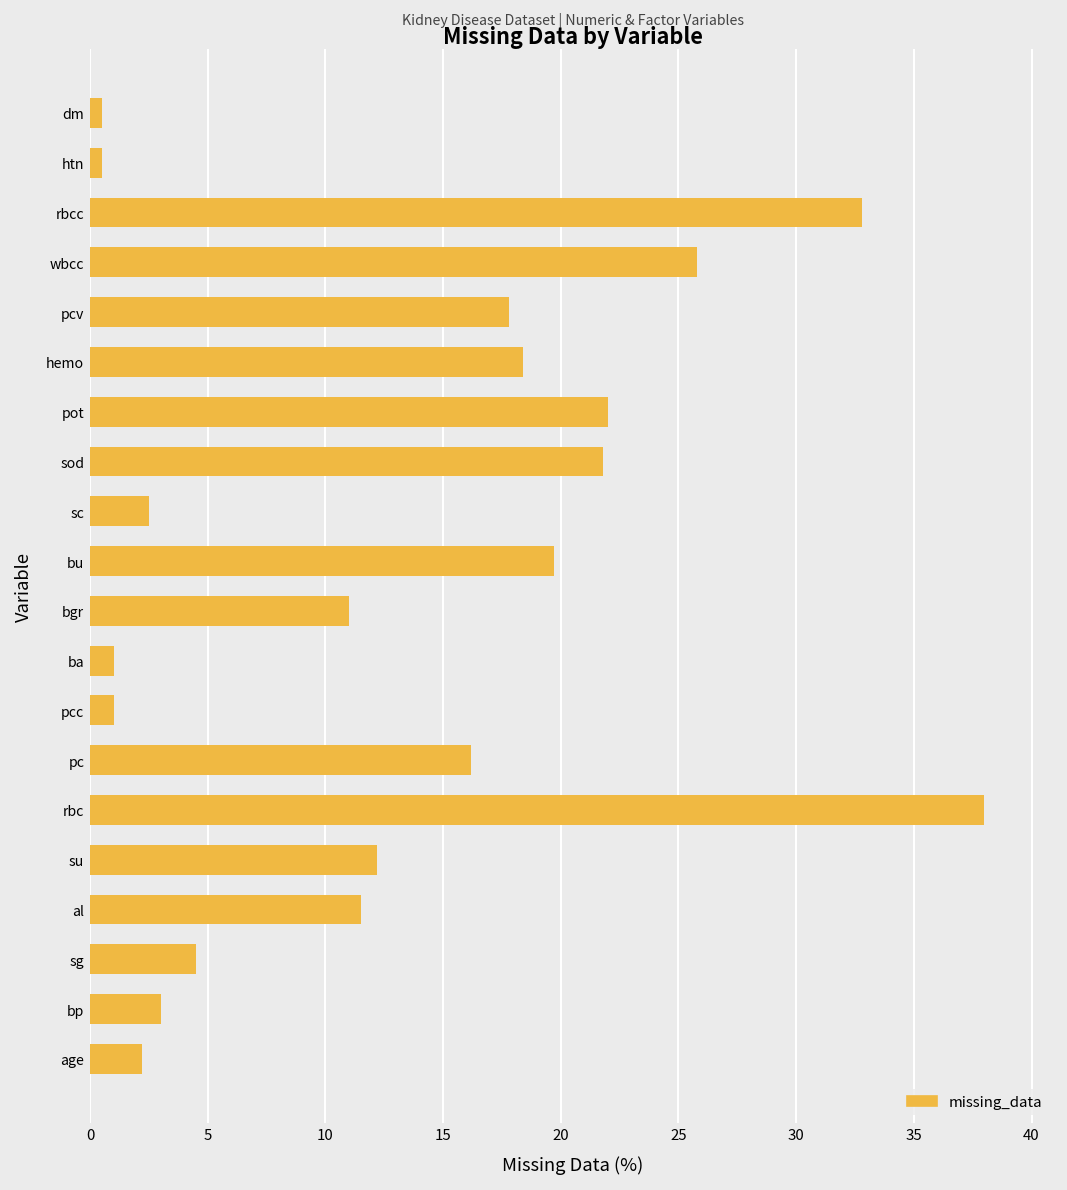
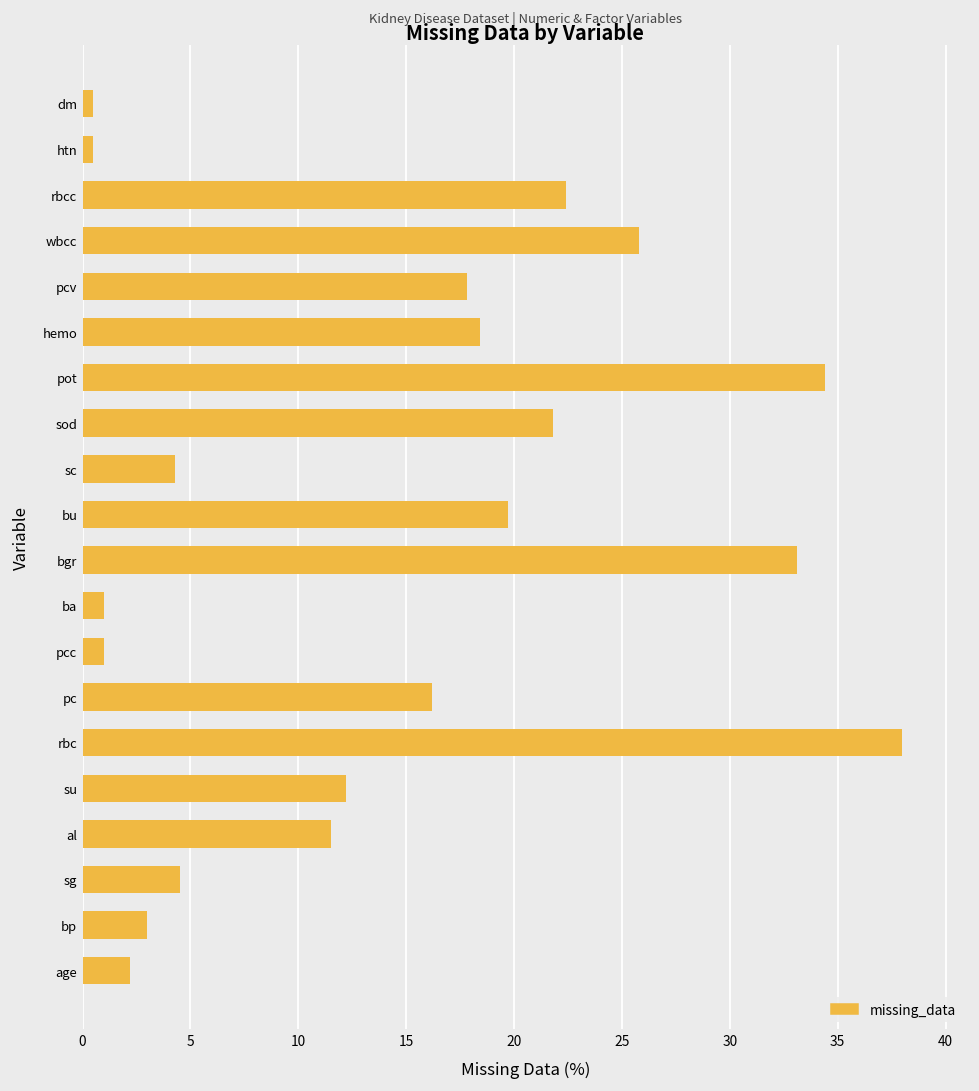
rbcc: 32.8 -> 22.4
pot: 22.0 -> 34.4
sc: 2.5 -> 4.3
bgr: 11.0 -> 33.1
